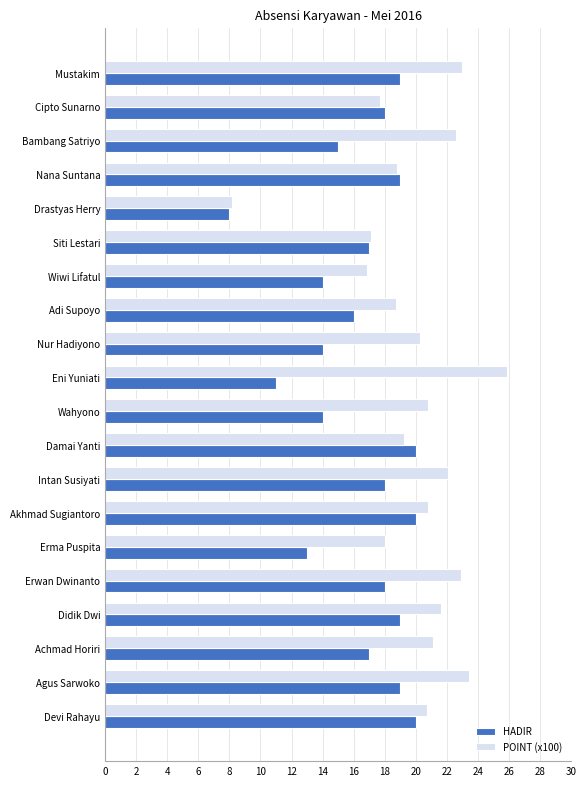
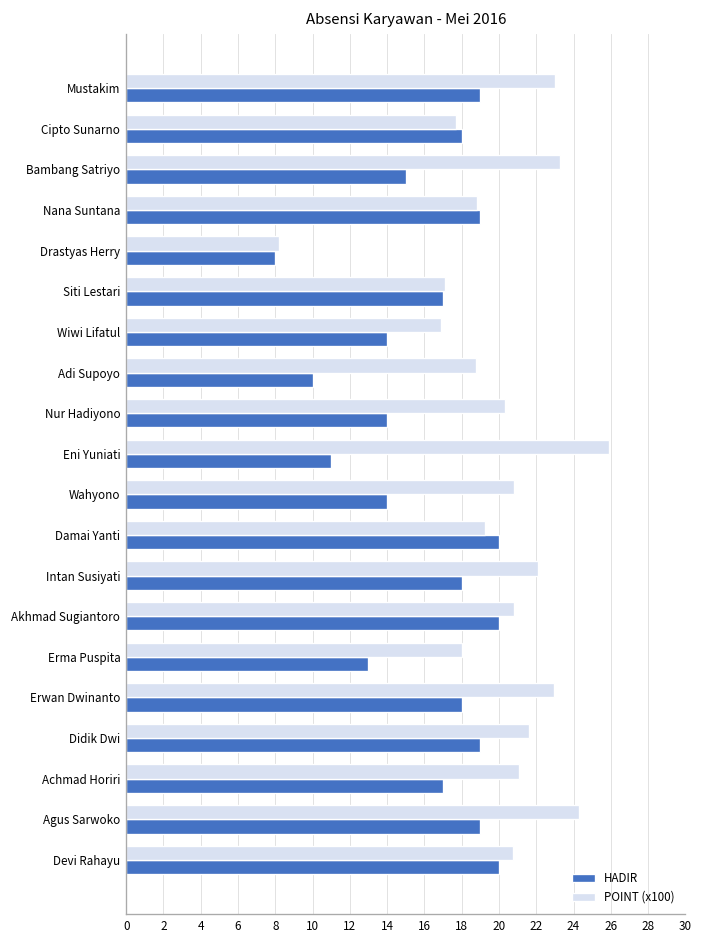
POINT (x100), Bambang Satriyo: 22.6 -> 23.3
HADIR, Adi Supoyo: 16 -> 10
POINT (x100), Agus Sarwoko: 23.4 -> 24.3
